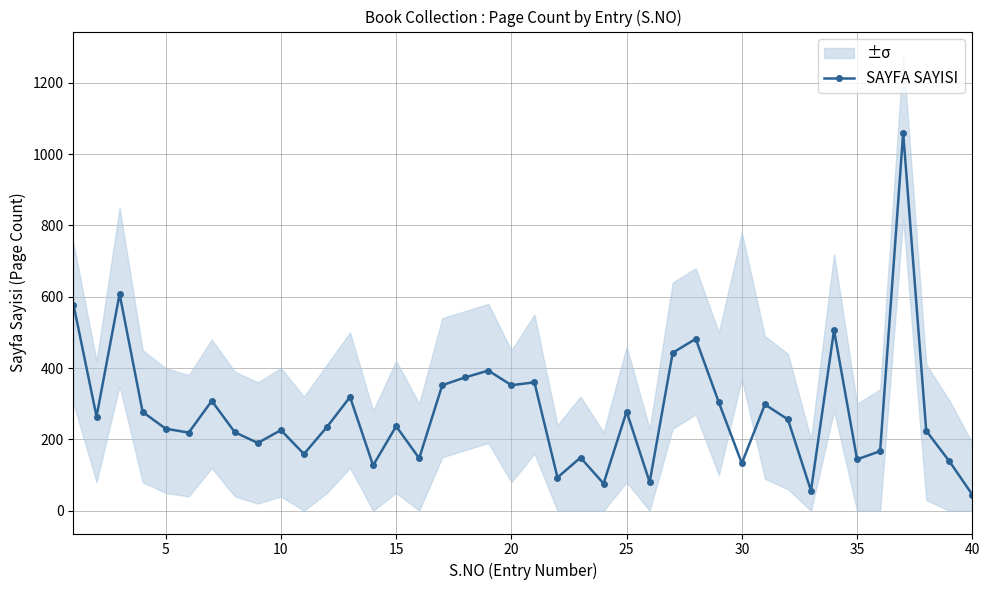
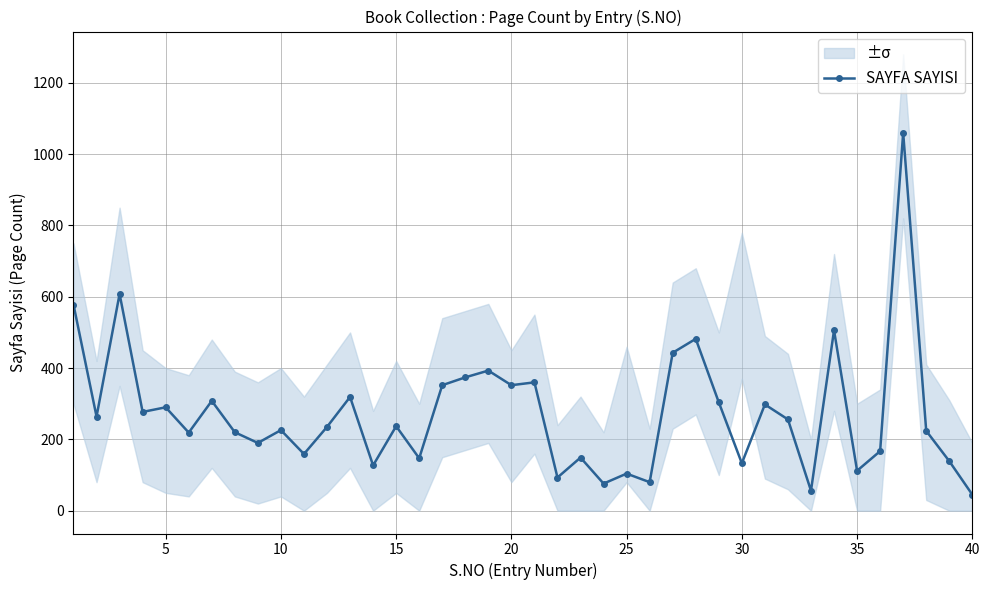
SAYFA SAYISI, 5: 230 -> 290
SAYFA SAYISI, 25: 280 -> 100
SAYFA SAYISI, 35: 140 -> 110
